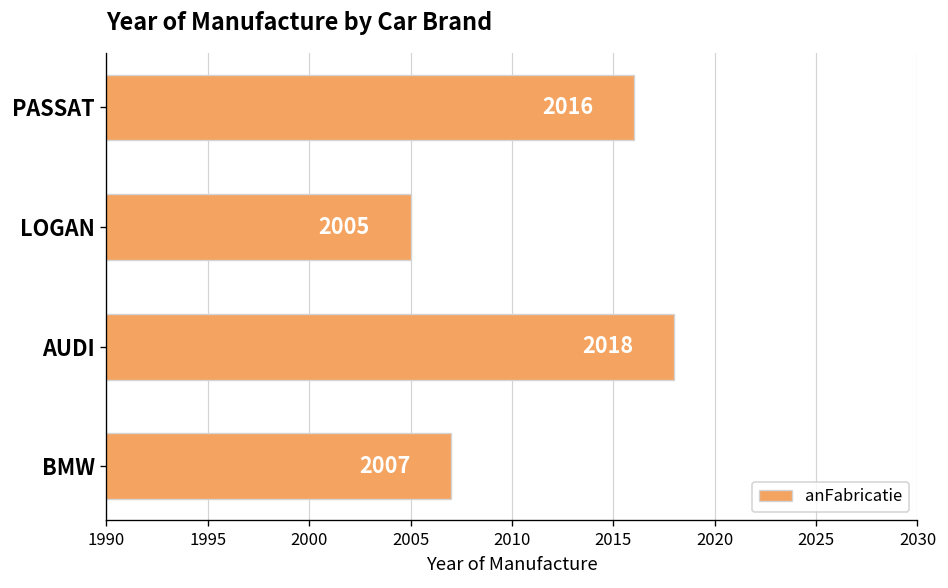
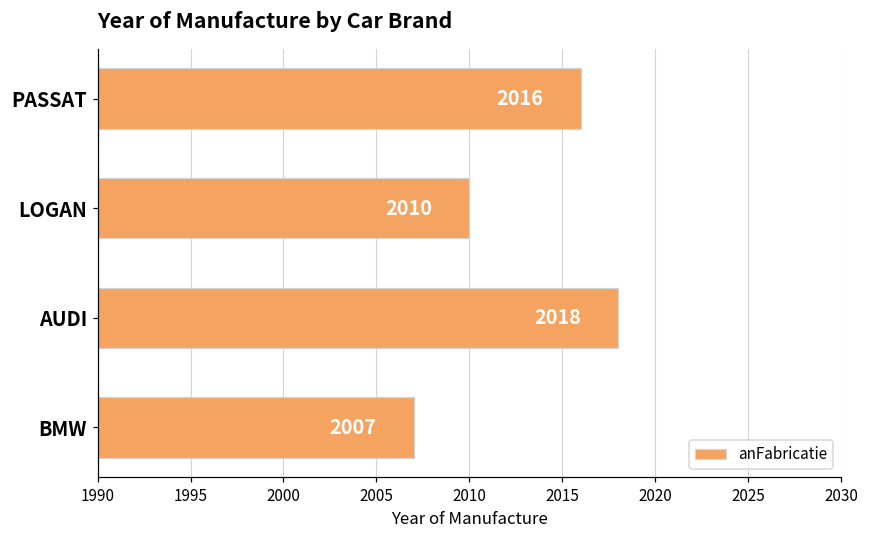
LOGAN: 2005 -> 2010
